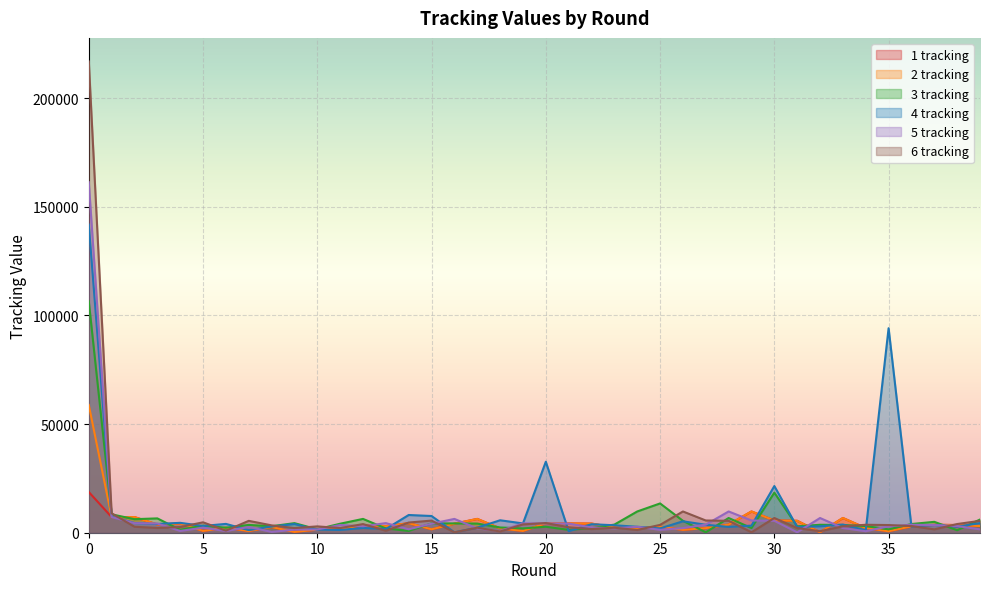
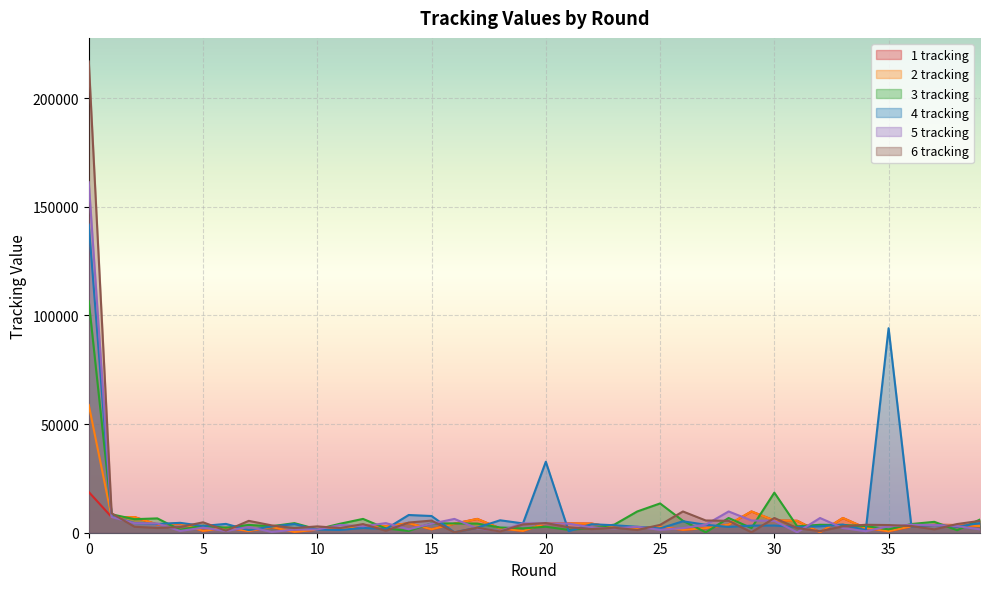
4 tracking, 30: 21000 -> 3000
